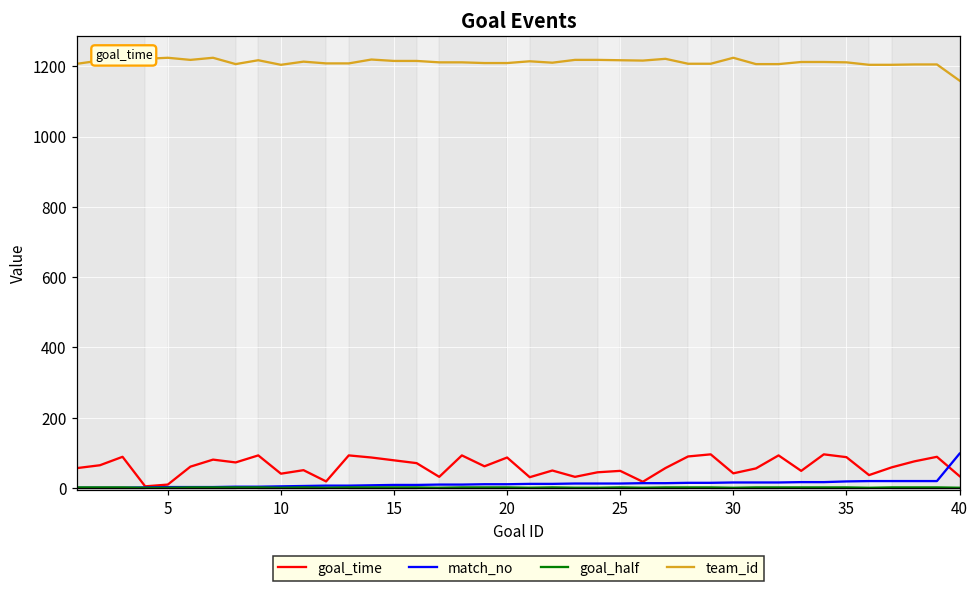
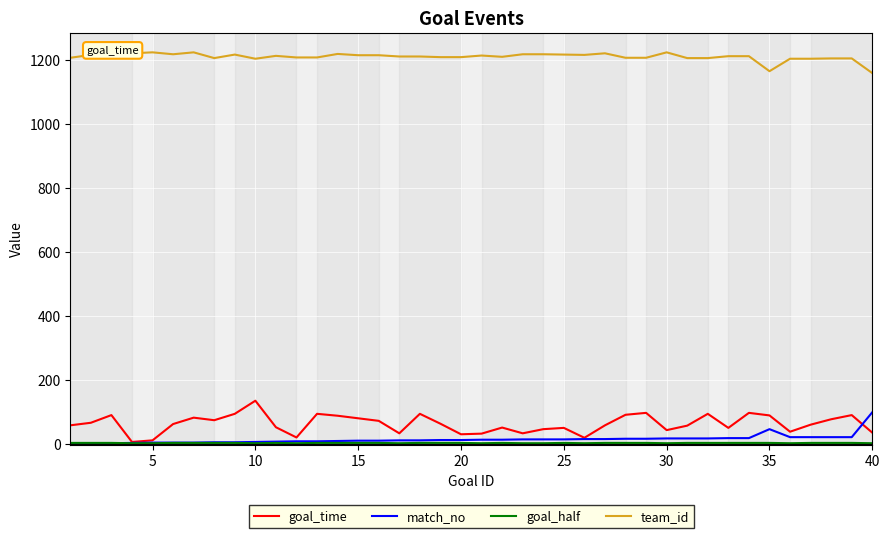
goal_time, 10: 40 -> 130
goal_time, 20: 90 -> 30
match_no, 35: 20 -> 50
team_id, 35: 1210 -> 1170
